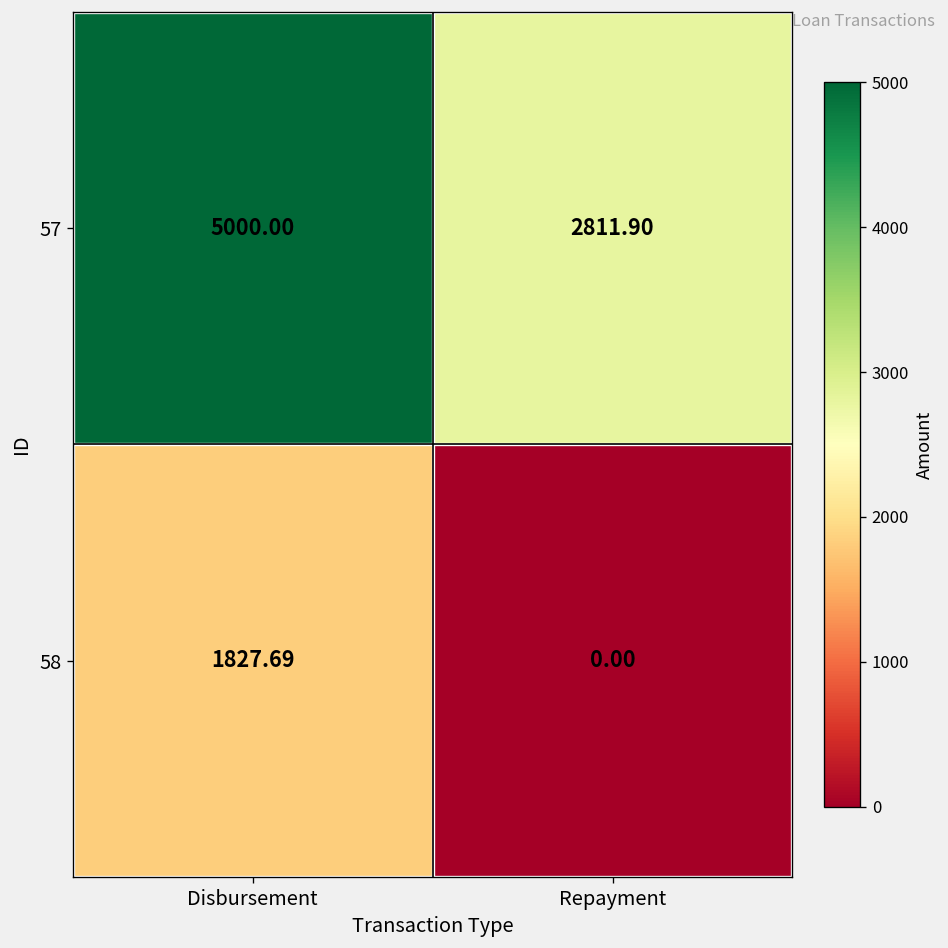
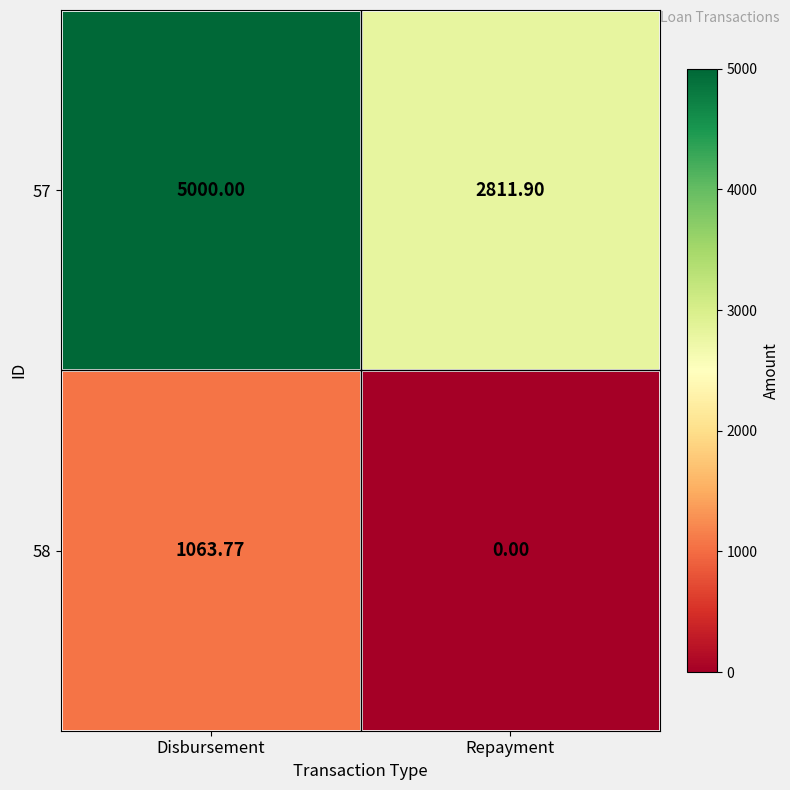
58, Disbursement: 1827.69 -> 1063.77
